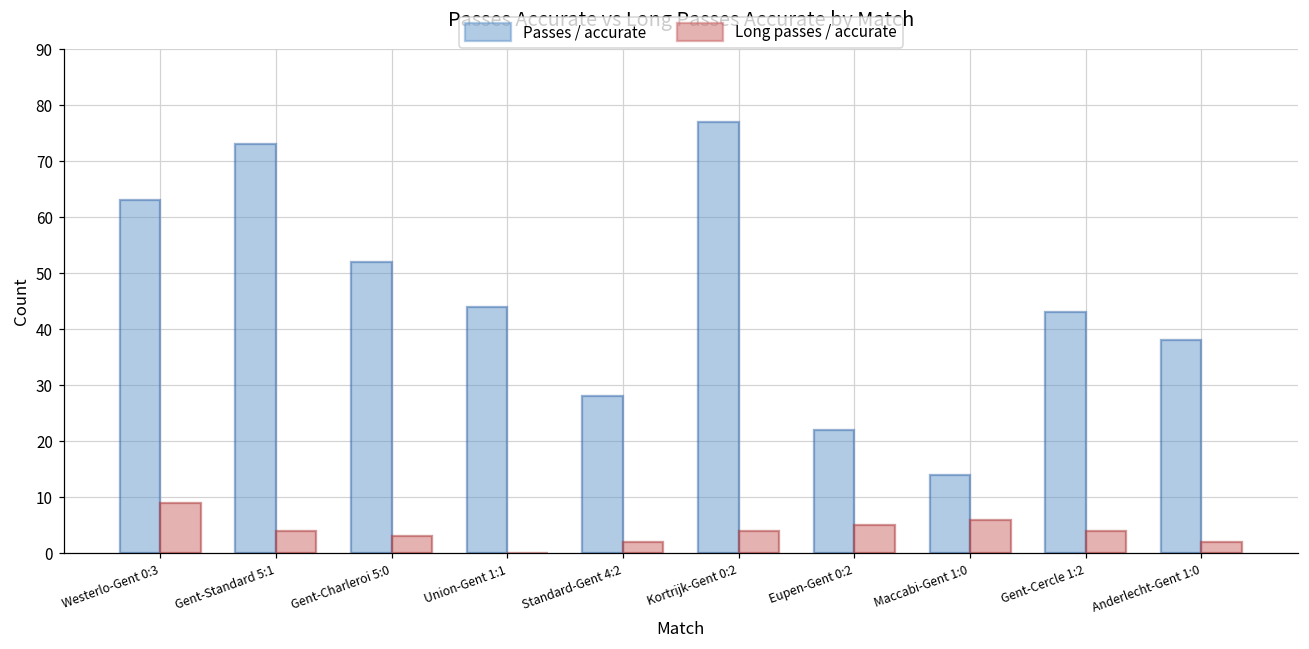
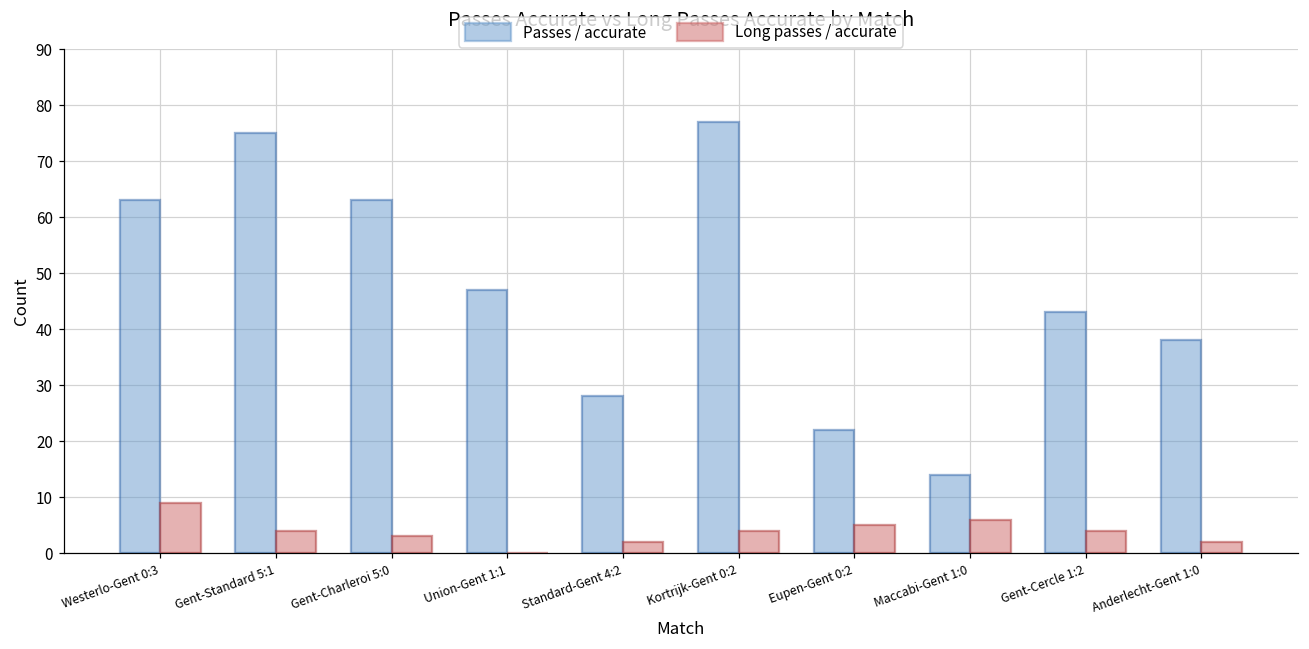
Passes / accurate, Gent-Standard 5:1: 73 -> 75
Passes / accurate, Gent-Charleroi 5:0: 52 -> 63
Passes / accurate, Union-Gent 1:1: 44 -> 47
